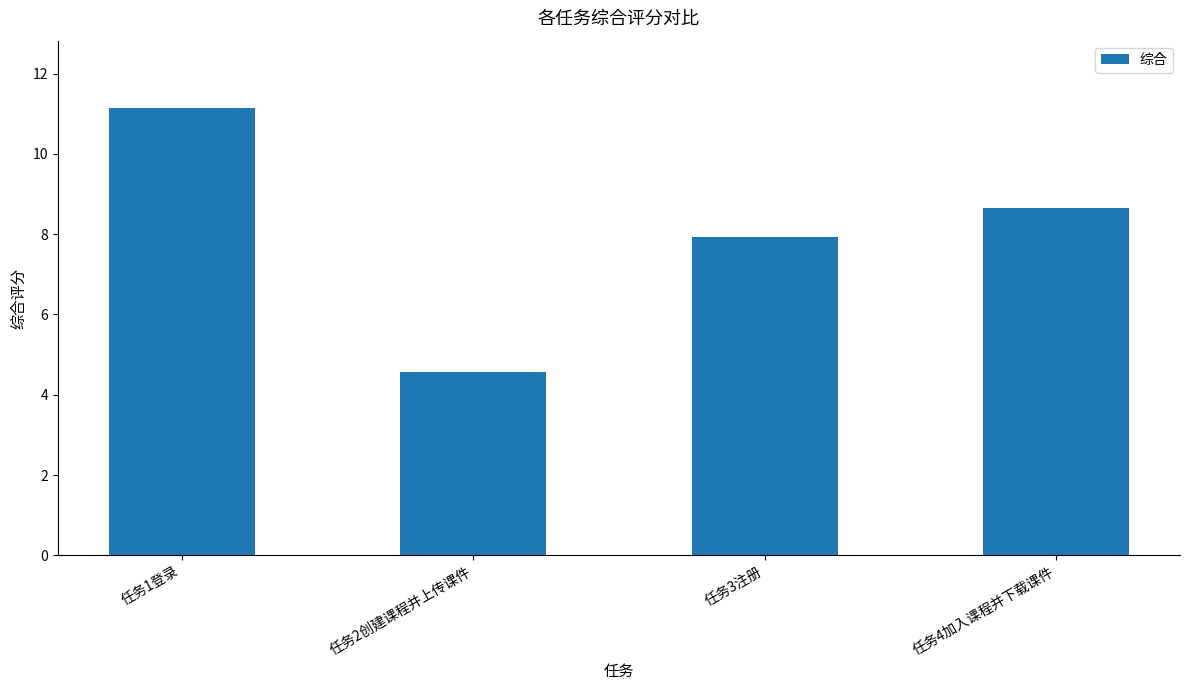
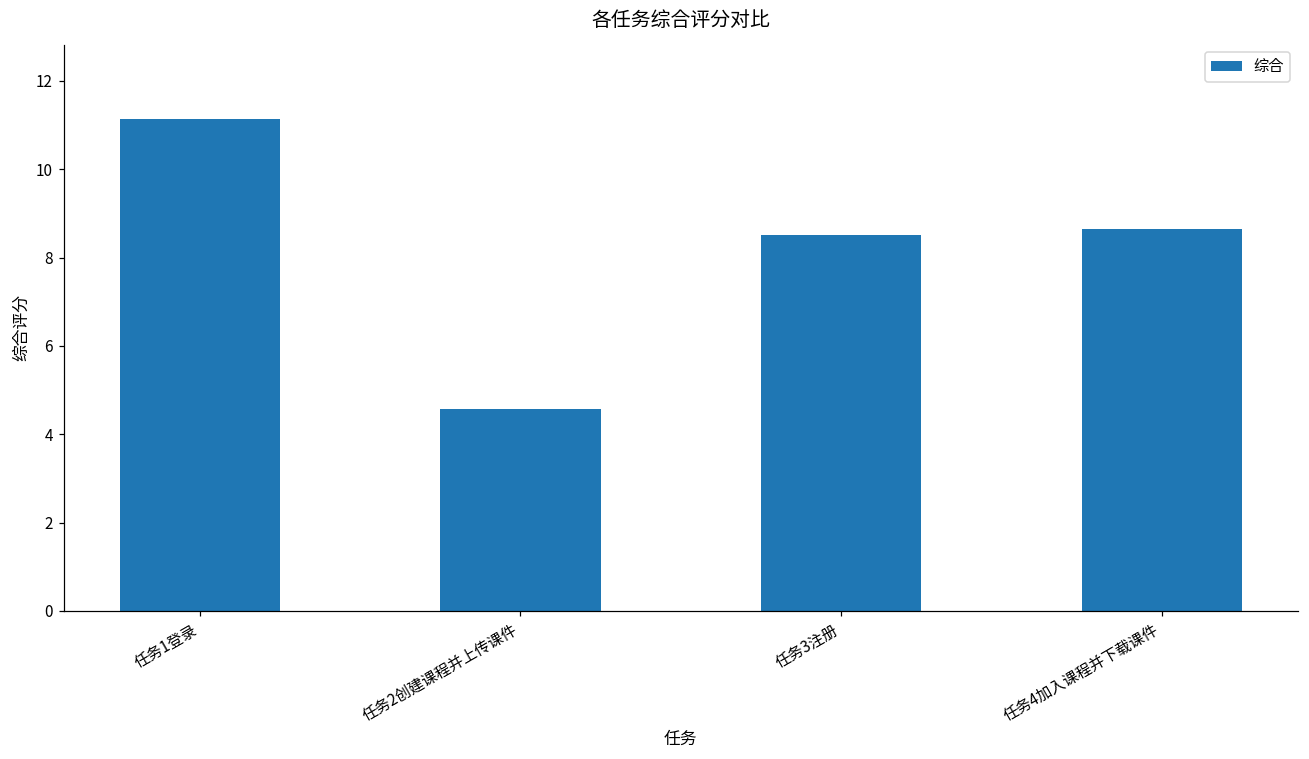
任务3注册: 7.9 -> 8.5
